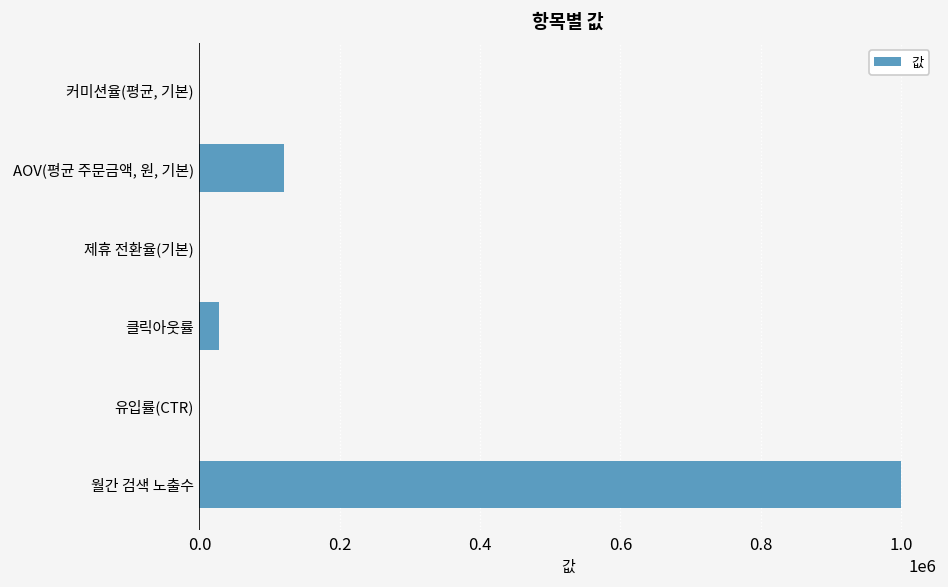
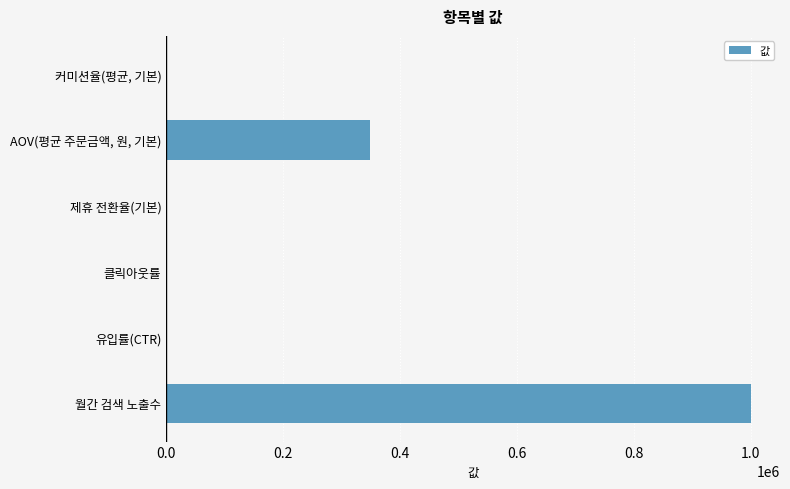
AOV(평균 주문금액, 원, 기본): 120000 -> 350000
클릭아웃률: 30000 -> 0
